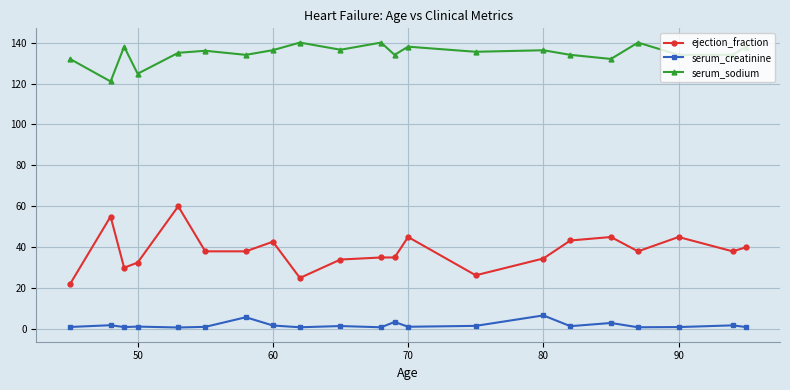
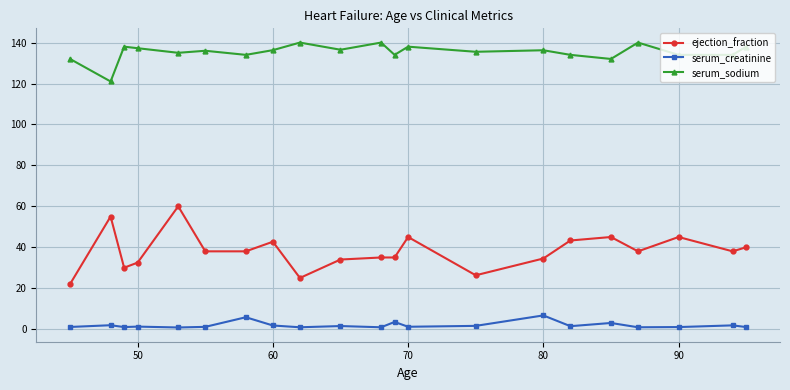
serum_sodium, 50: 125 -> 137
